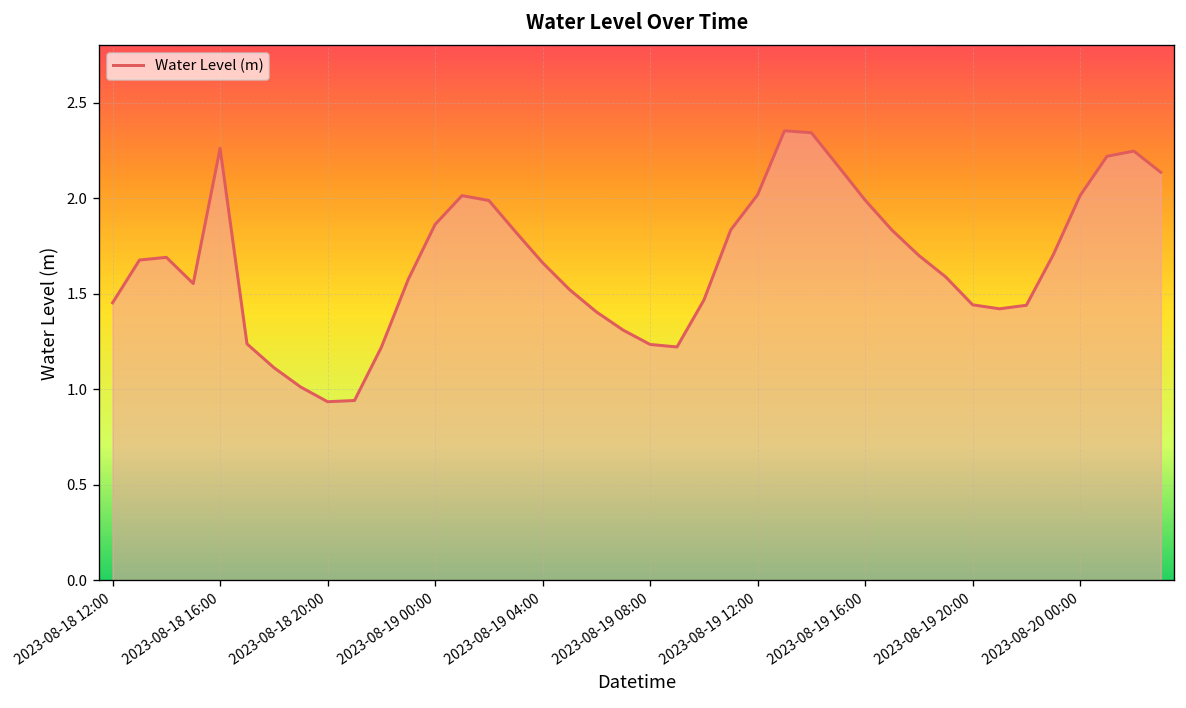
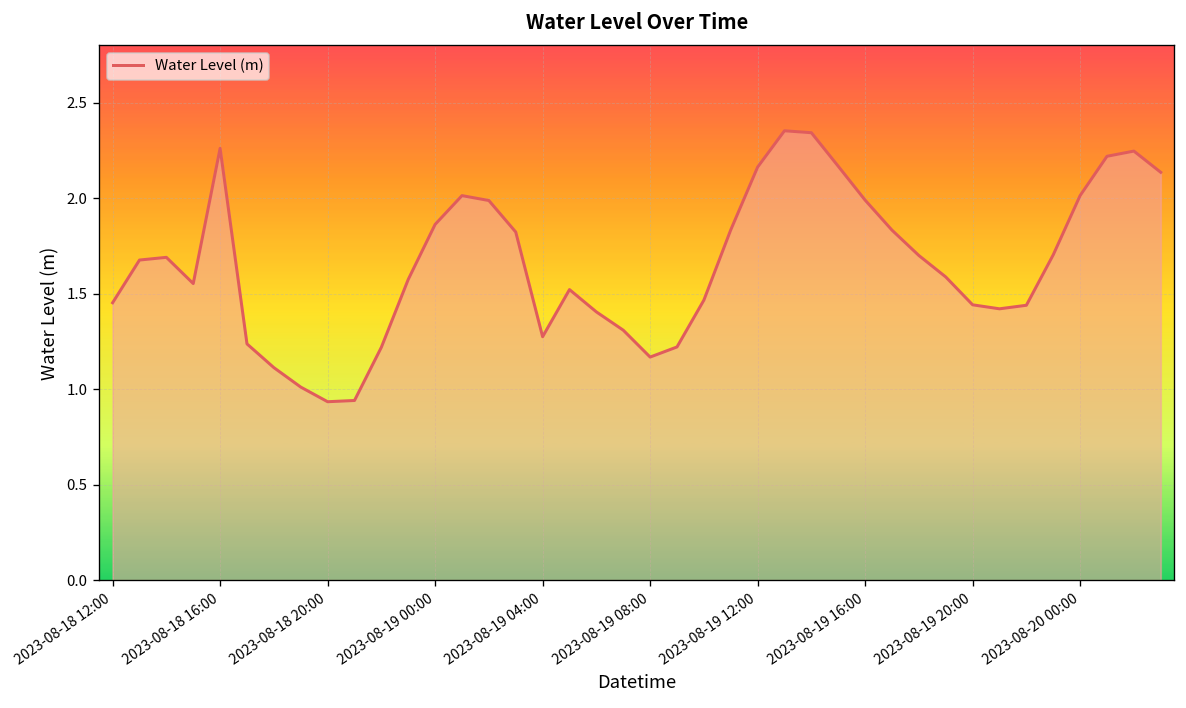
2023-08-19 04:00: 1.66 -> 1.27
2023-08-19 08:00: 1.23 -> 1.17
2023-08-19 12:00: 2.02 -> 2.16
